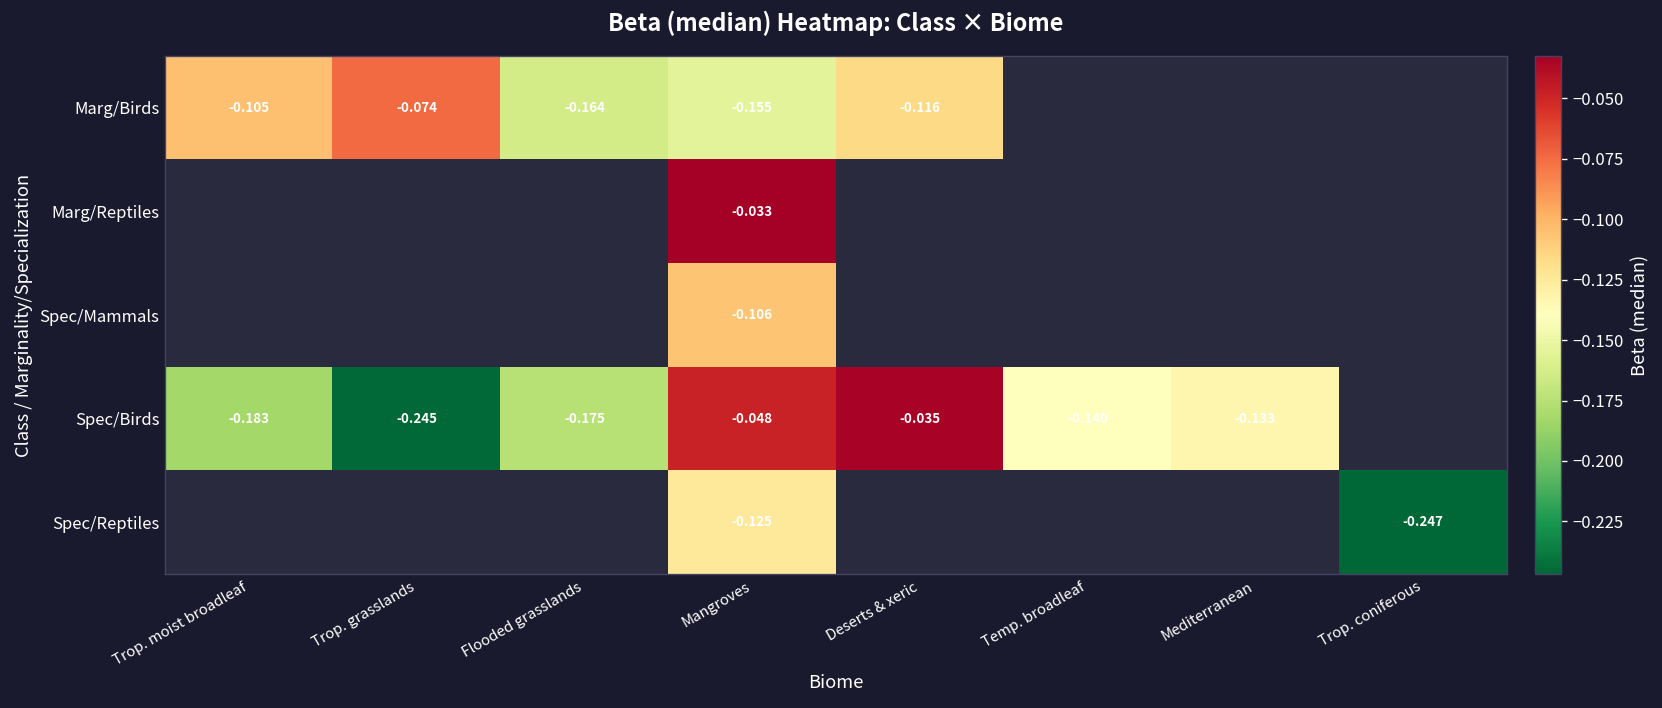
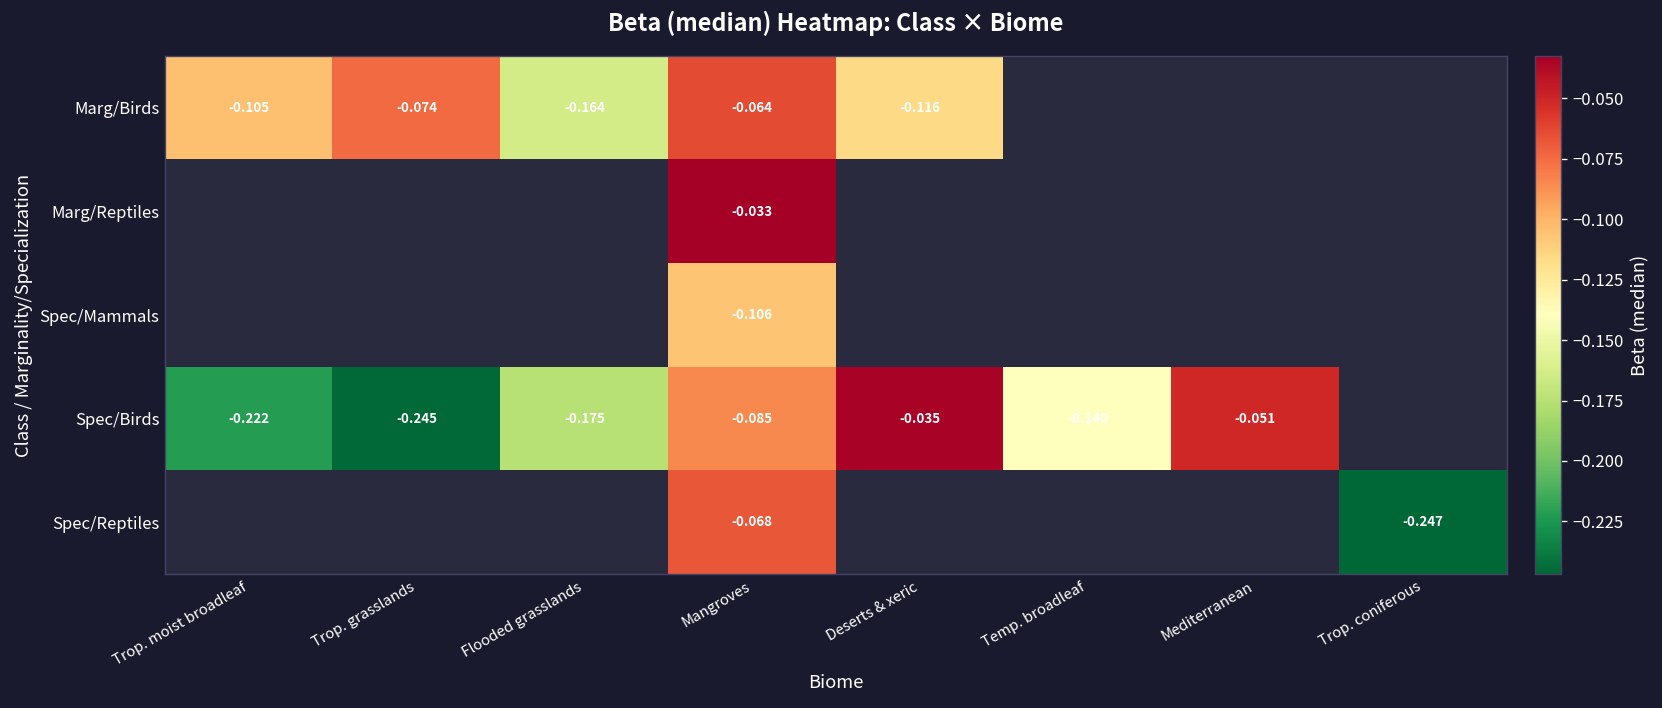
Marg/Birds, Mangroves: -0.155 -> -0.064
Spec/Birds, Trop. moist broadleaf: -0.183 -> -0.222
Spec/Birds, Mangroves: -0.048 -> -0.085
Spec/Birds, Mediterranean: -0.133 -> -0.051
Spec/Reptiles, Mangroves: -0.125 -> -0.068
